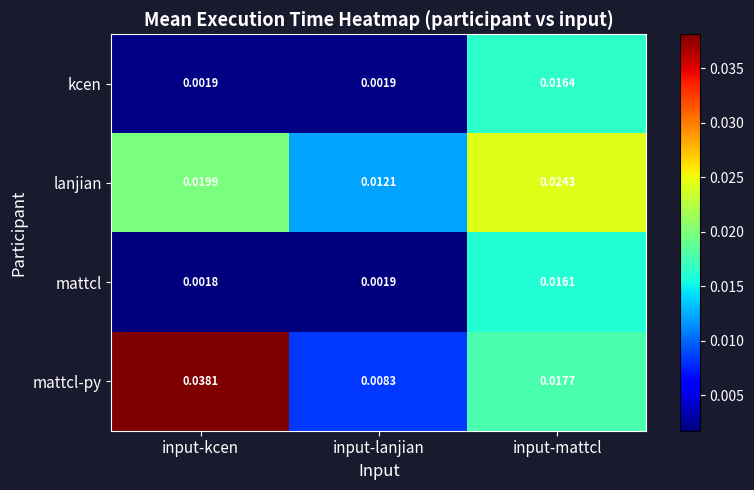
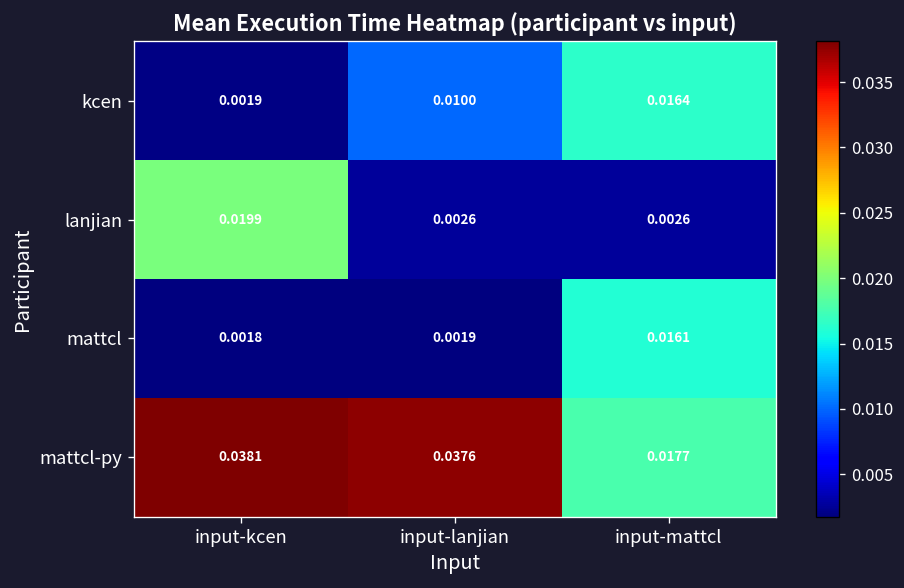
kcen, input-lanjian: 0.0019 -> 0.0100
lanjian, input-lanjian: 0.0121 -> 0.0026
lanjian, input-mattcl: 0.0243 -> 0.0026
mattcl-py, input-lanjian: 0.0083 -> 0.0376
